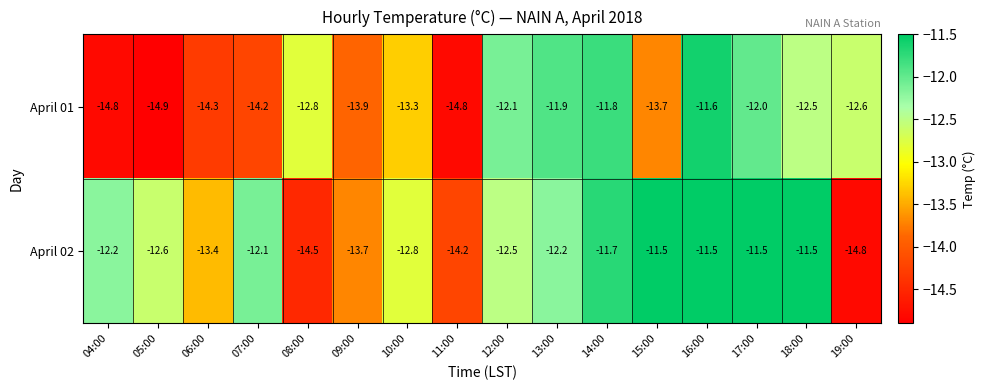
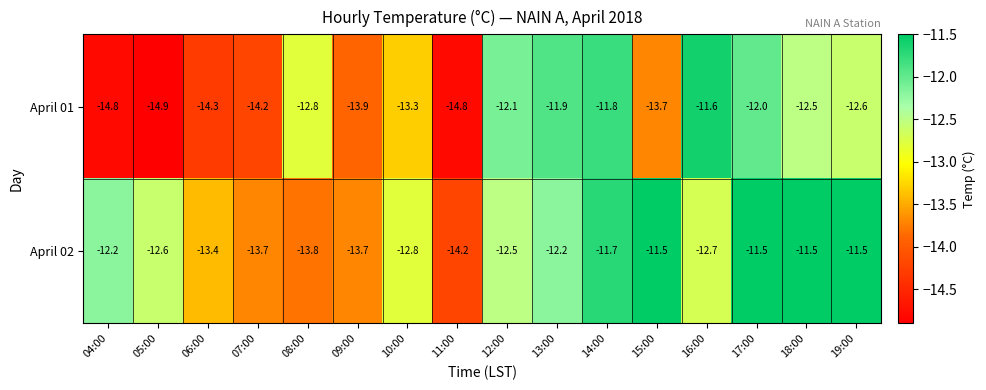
April 02, 07:00: -12.1 -> -13.7
April 02, 08:00: -14.5 -> -13.8
April 02, 16:00: -11.5 -> -12.7
April 02, 19:00: -14.8 -> -11.5
